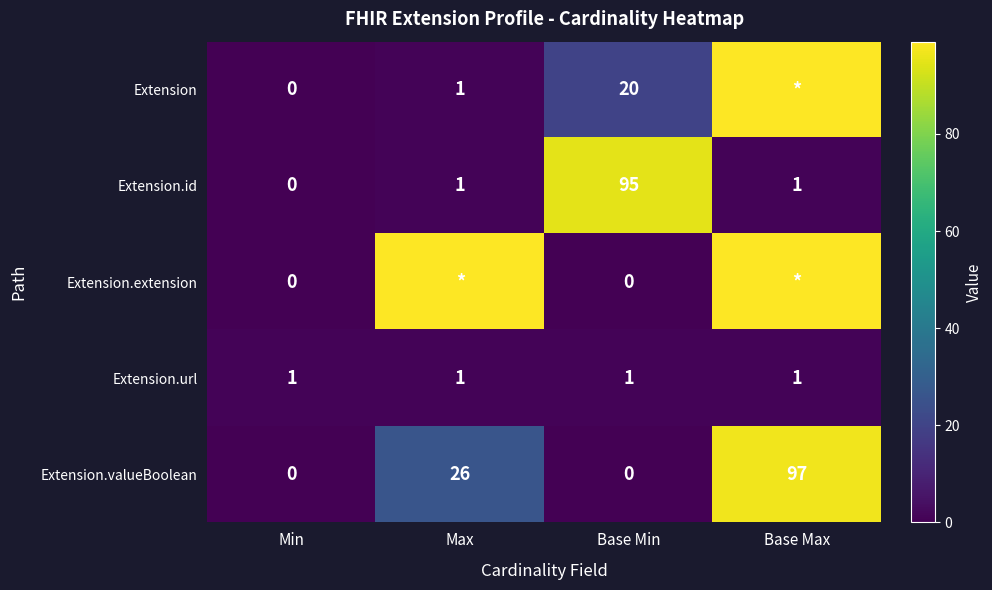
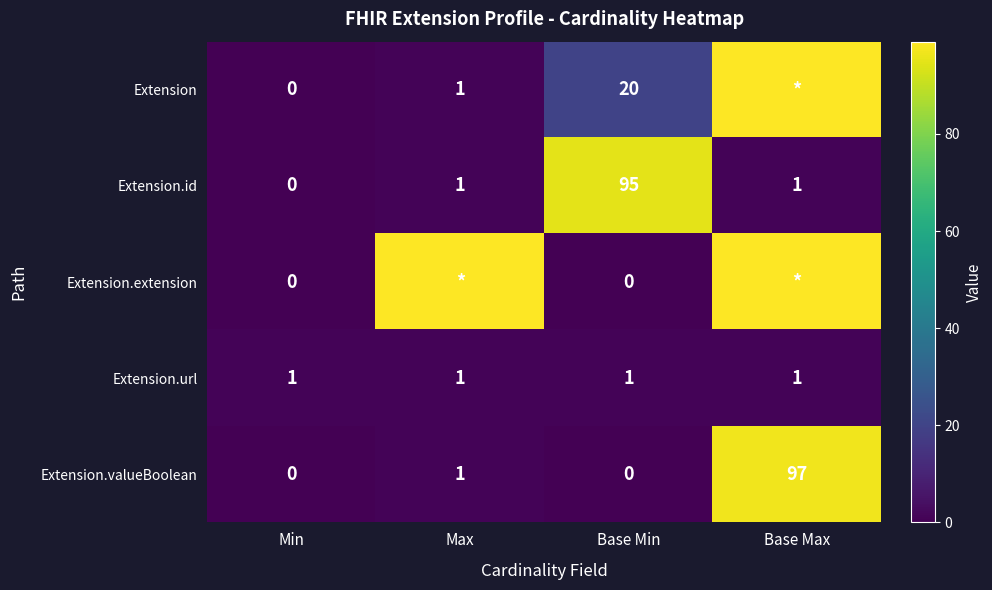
Extension.valueBoolean, Max: 26 -> 1
